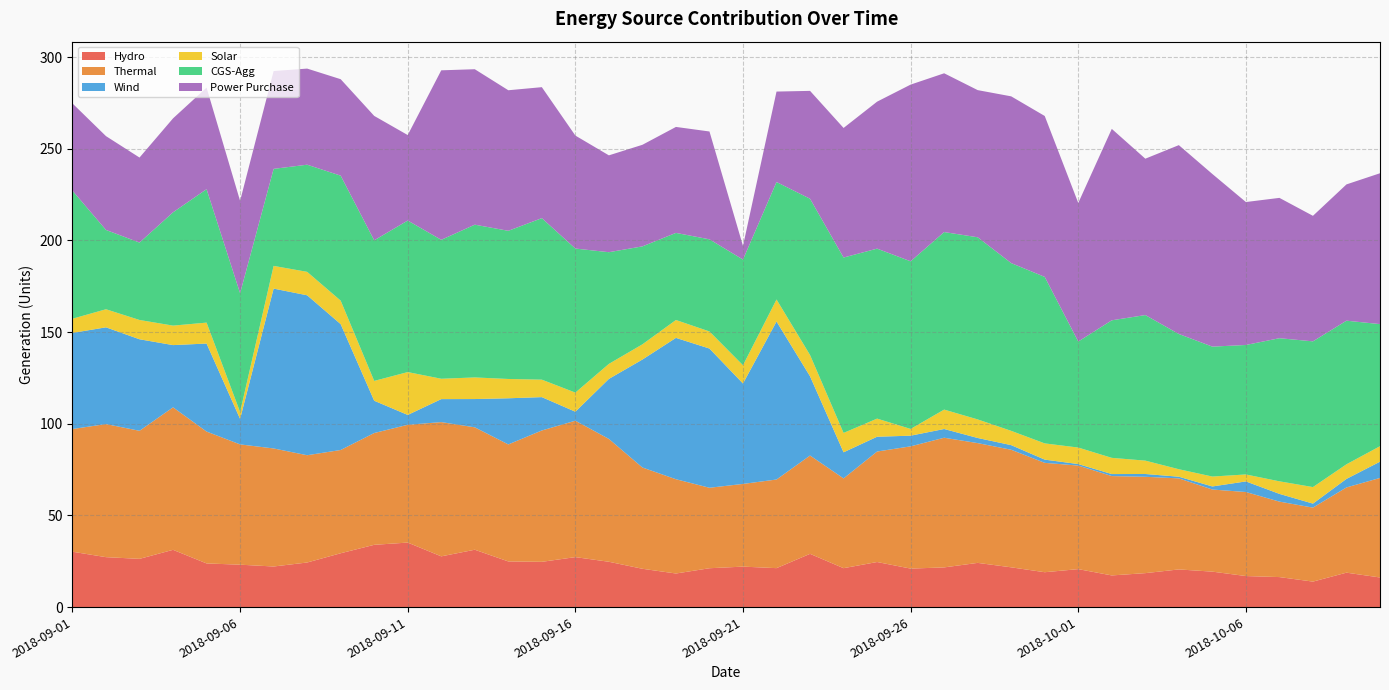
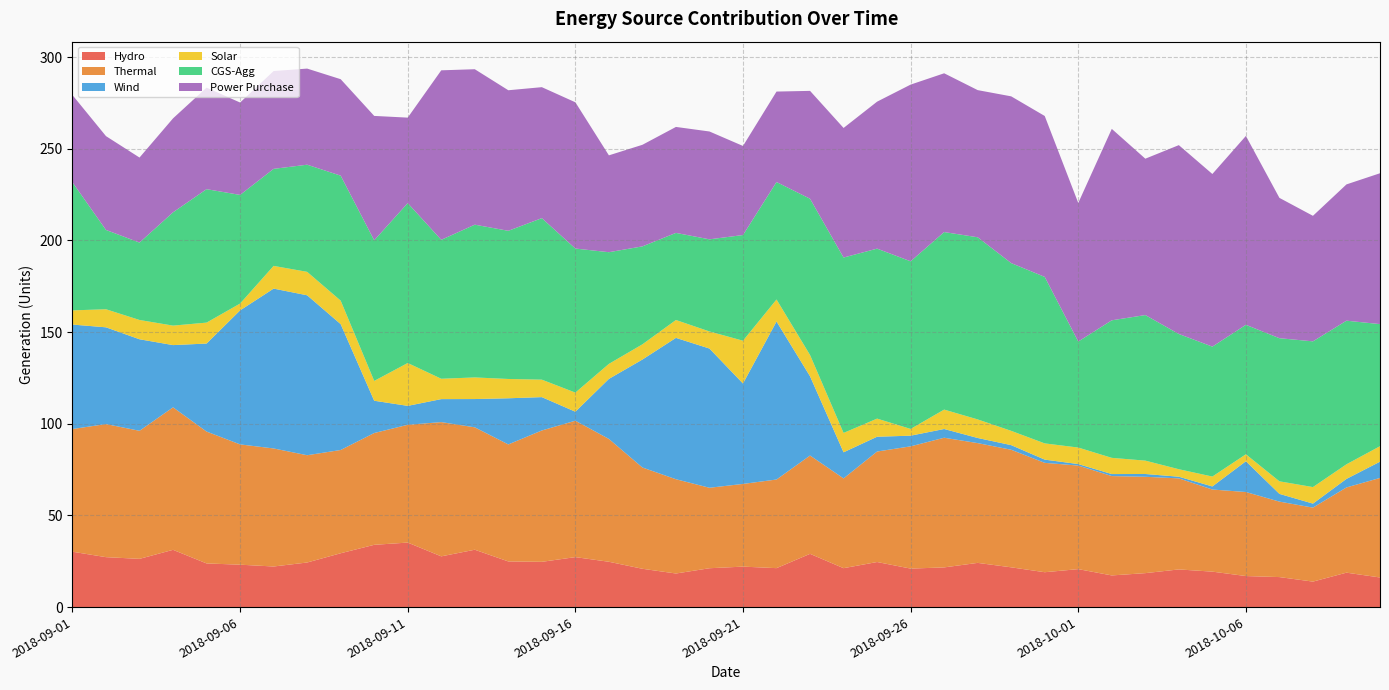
Wind, 2018-09-01: 52 -> 57
Wind, 2018-09-06: 14 -> 73
CGS-Agg, 2018-09-06: 65 -> 59
Wind, 2018-09-11: 5 -> 10
CGS-Agg, 2018-09-11: 83 -> 87
Power Purchase, 2018-09-16: 62 -> 80
Solar, 2018-09-21: 10 -> 23
Power Purchase, 2018-09-21: 7 -> 49
Wind, 2018-10-06: 6 -> 17
Power Purchase, 2018-10-06: 78 -> 103
